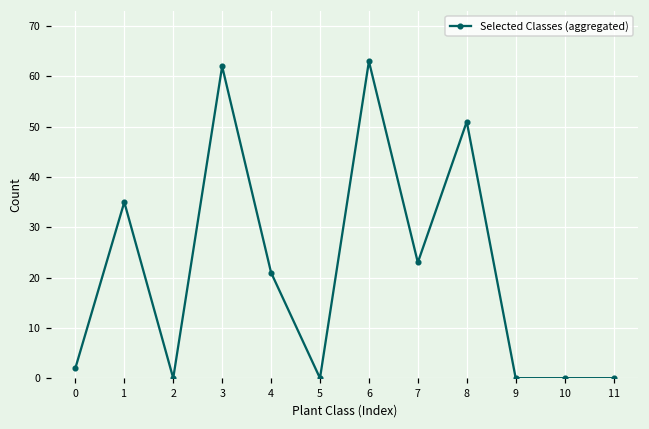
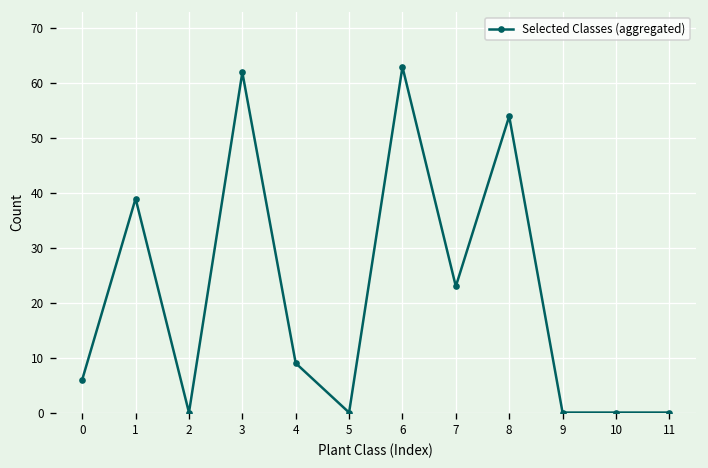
0: 2 -> 6
1: 35 -> 39
4: 21 -> 9
8: 51 -> 54
